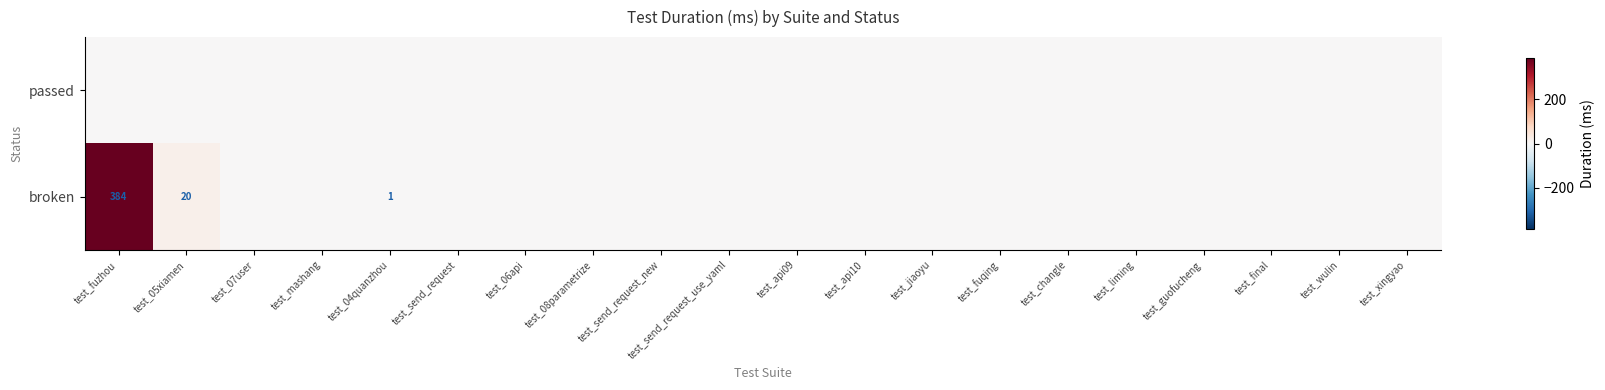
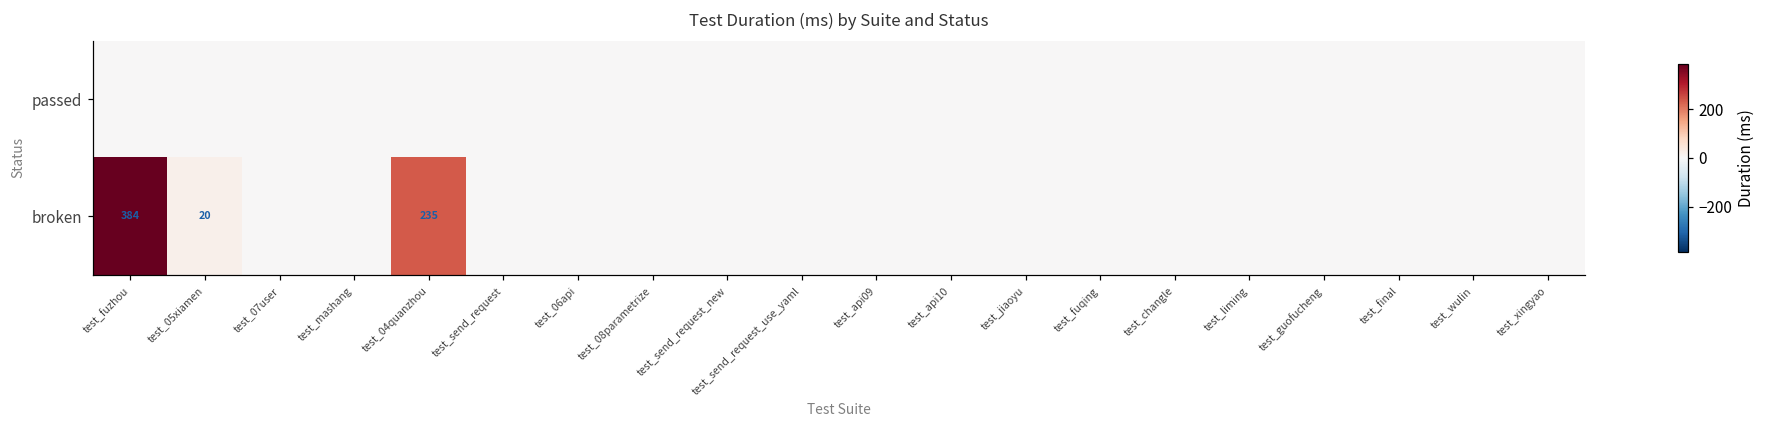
broken, test_04quanzhou: 1 -> 235
